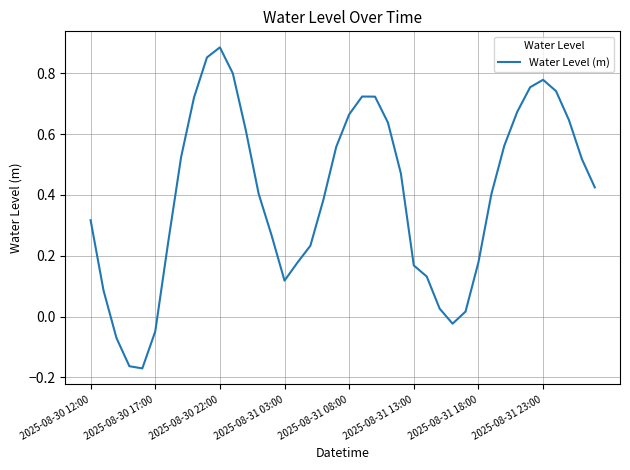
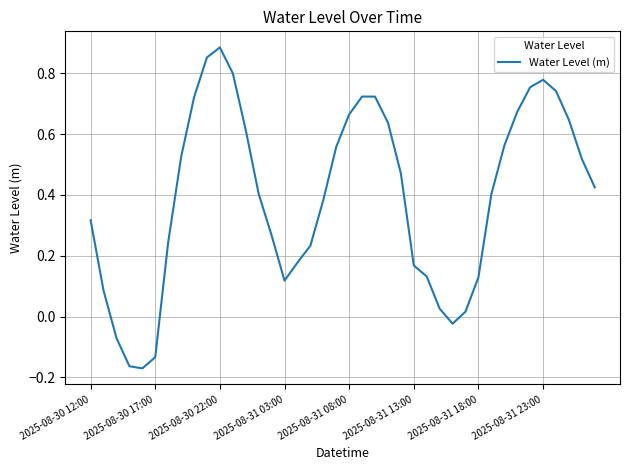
2025-08-30 17:00: -0.05 -> -0.13
2025-08-31 18:00: 0.18 -> 0.13
